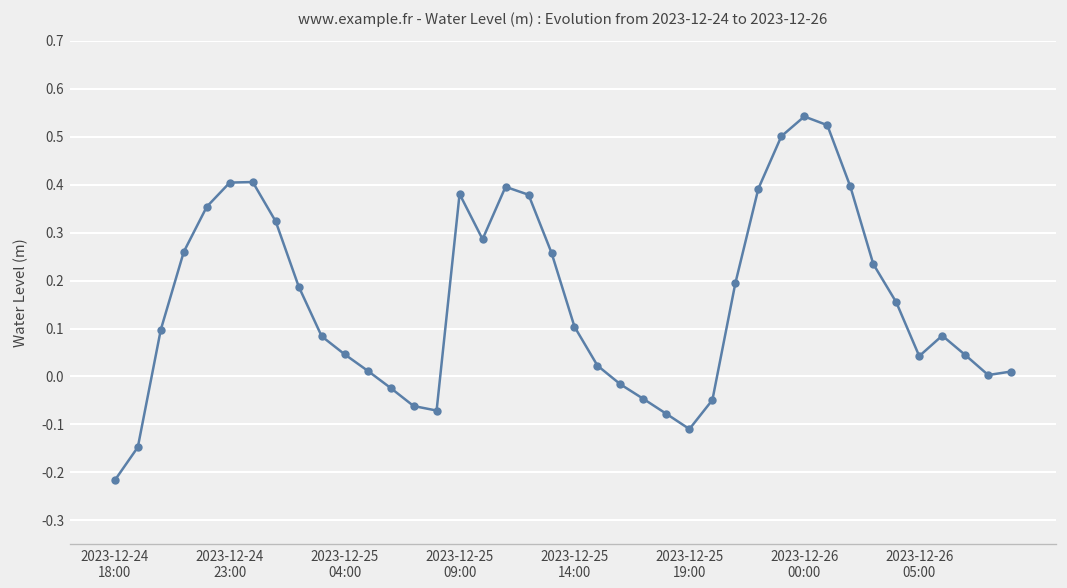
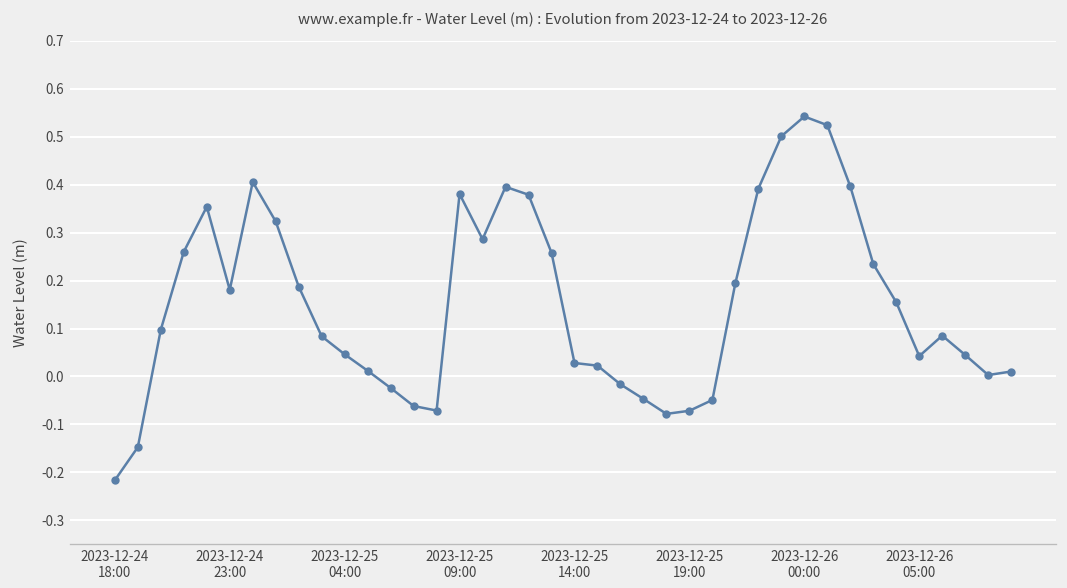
2023-12-24 23:00: 0.40 -> 0.18
2023-12-25 14:00: 0.10 -> 0.03
2023-12-25 19:00: -0.11 -> -0.07
